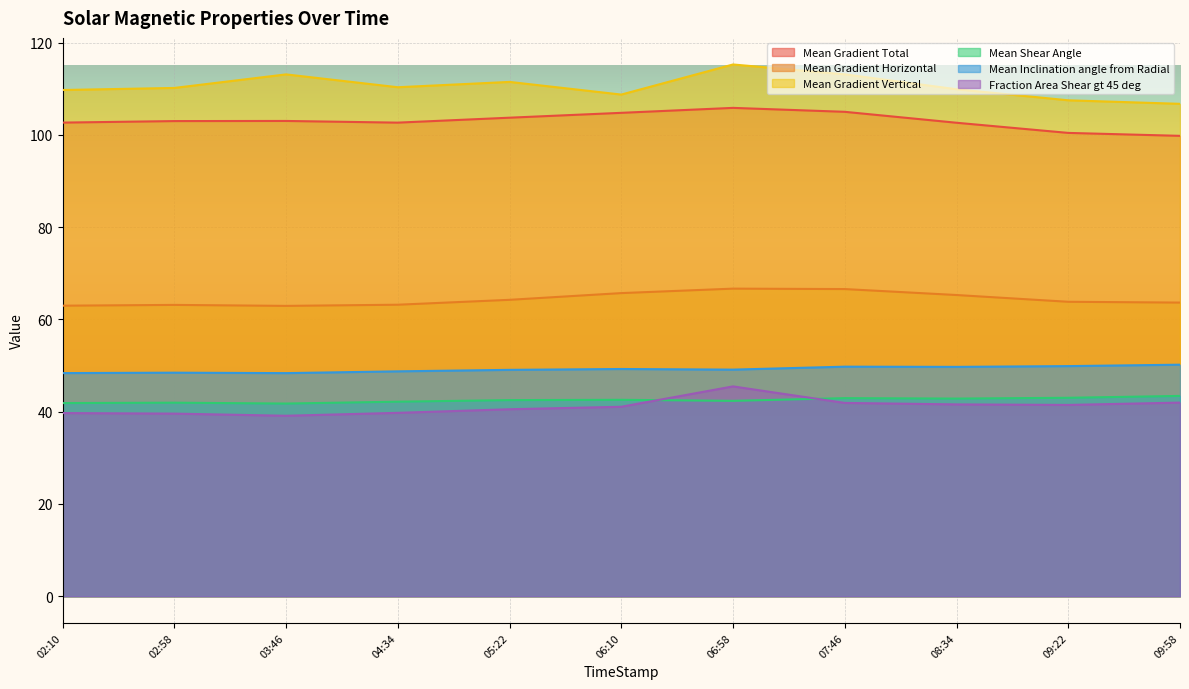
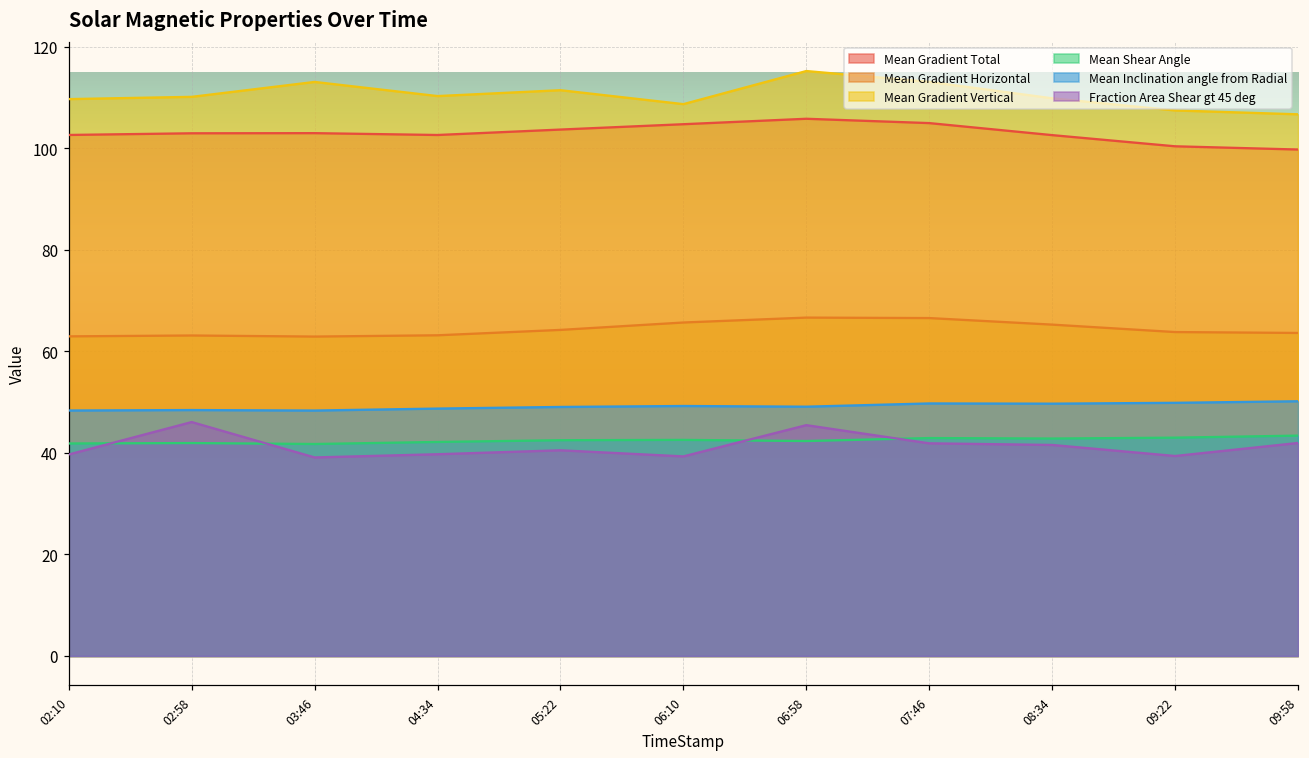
Fraction Area Shear gt 45 deg, 02:58: 40 -> 46
Fraction Area Shear gt 45 deg, 06:10: 41 -> 39
Fraction Area Shear gt 45 deg, 09:22: 41 -> 39
